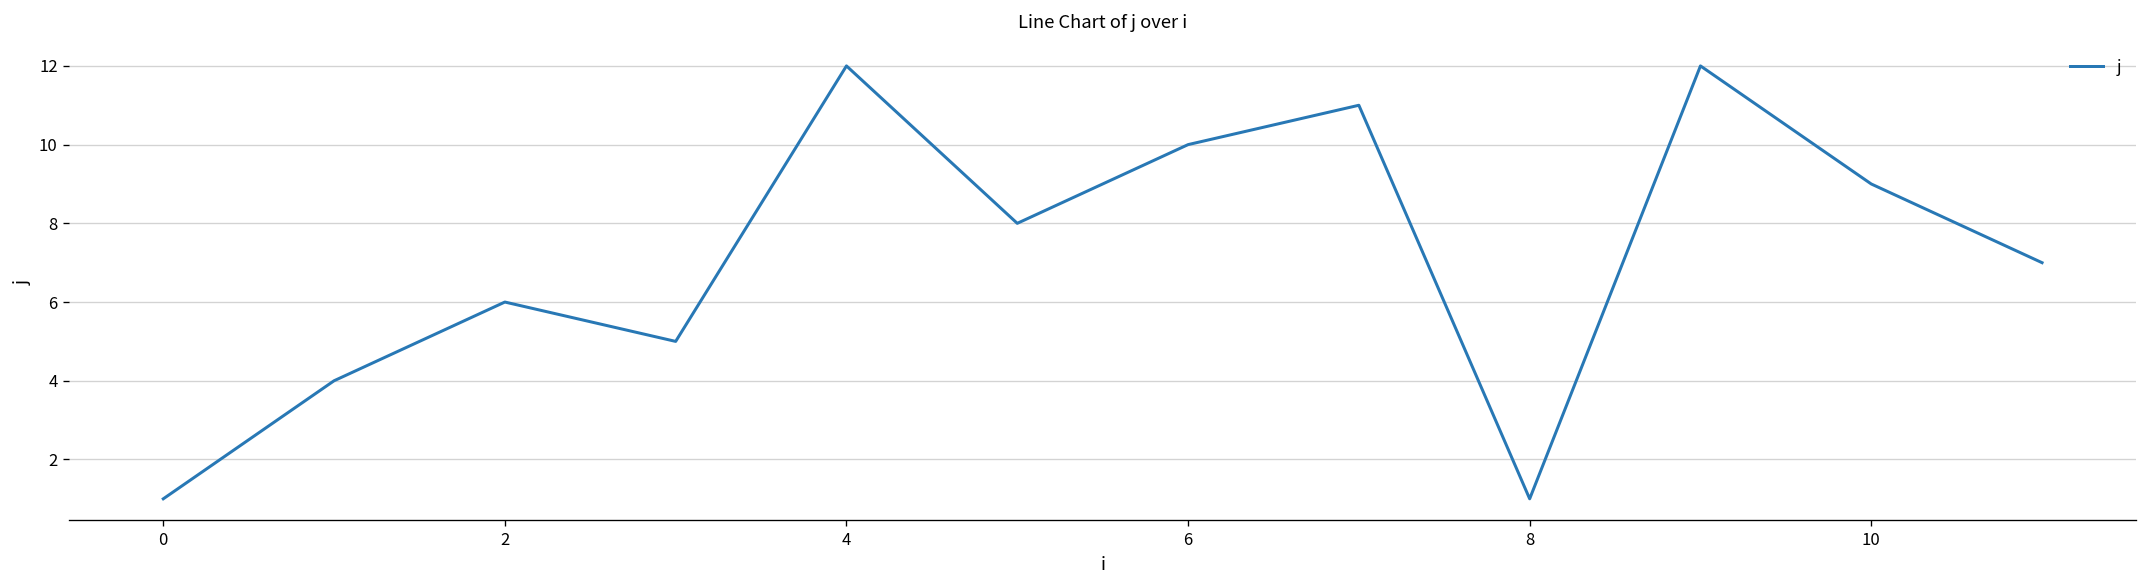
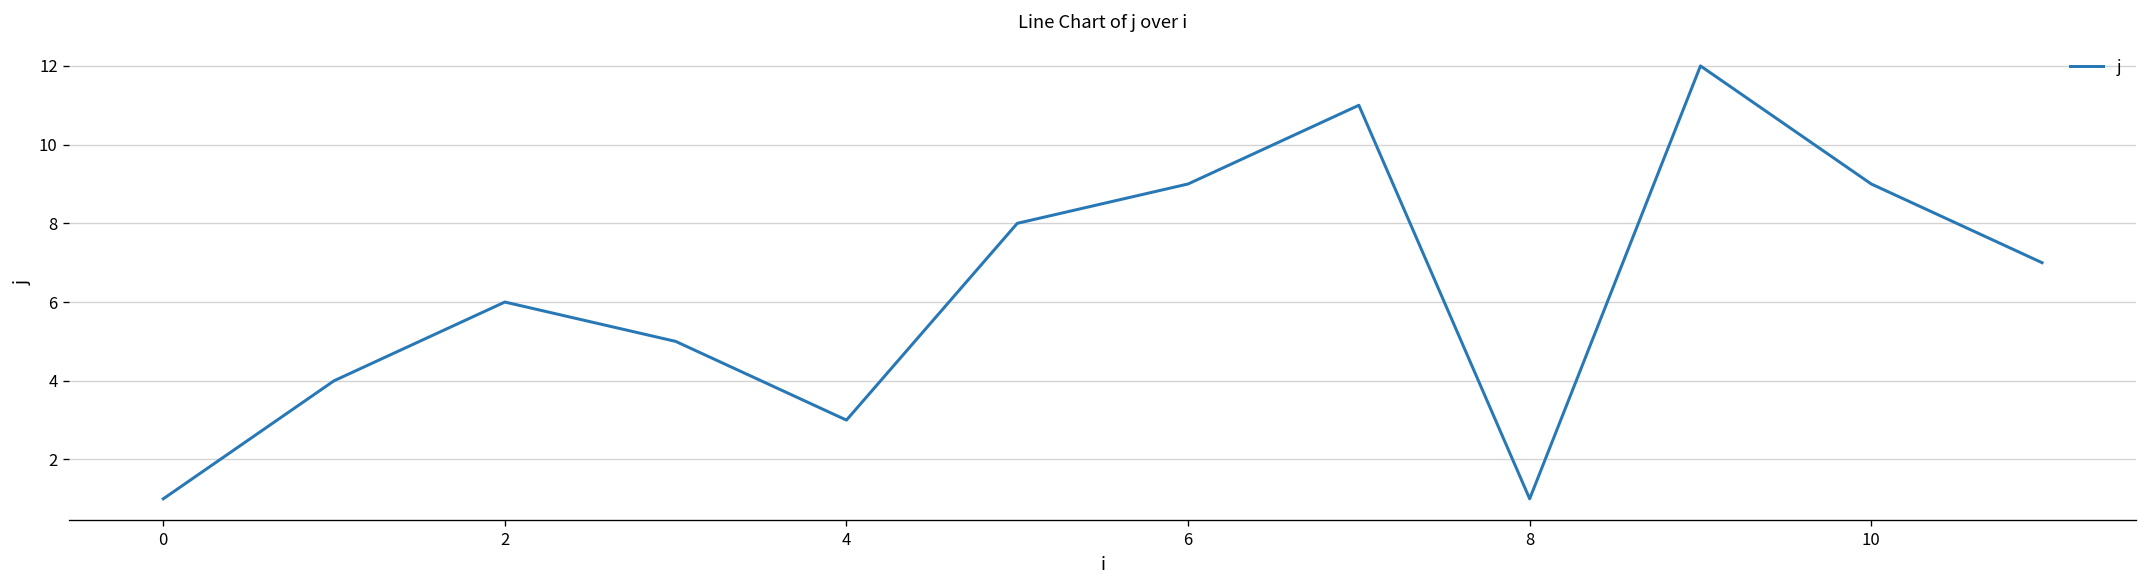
4: 12 -> 3
6: 10 -> 9
